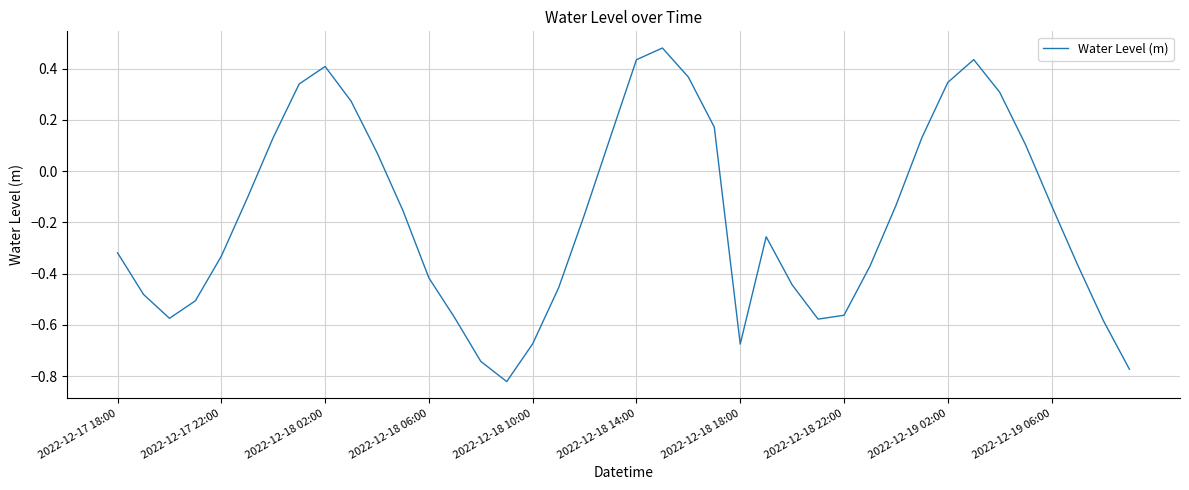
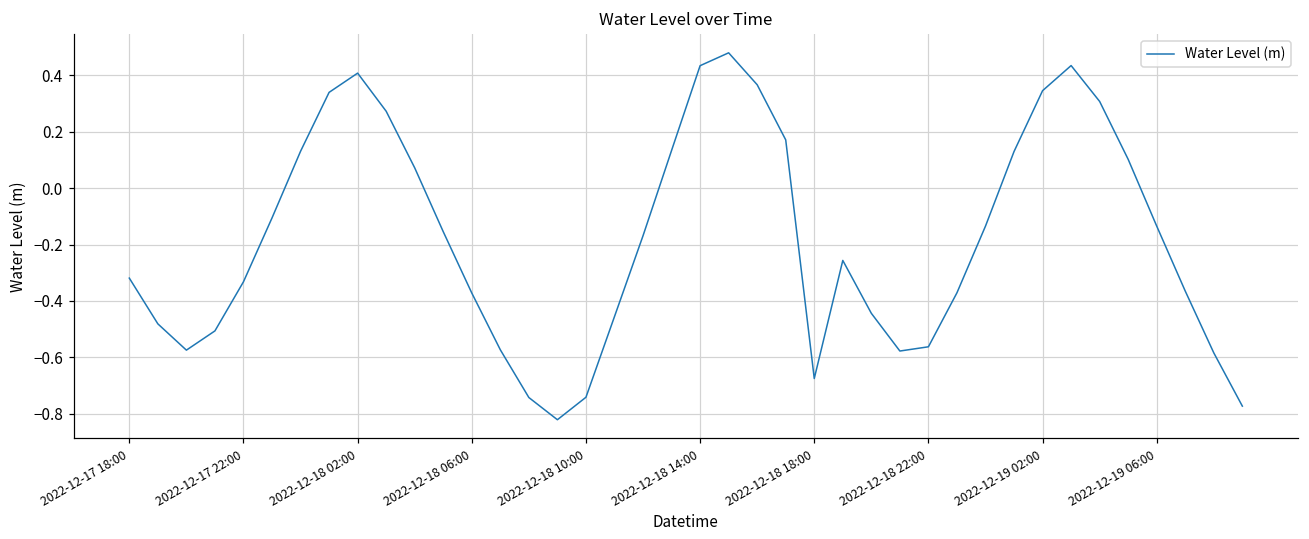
2022-12-18 06:00: -0.42 -> -0.37
2022-12-18 10:00: -0.67 -> -0.74
